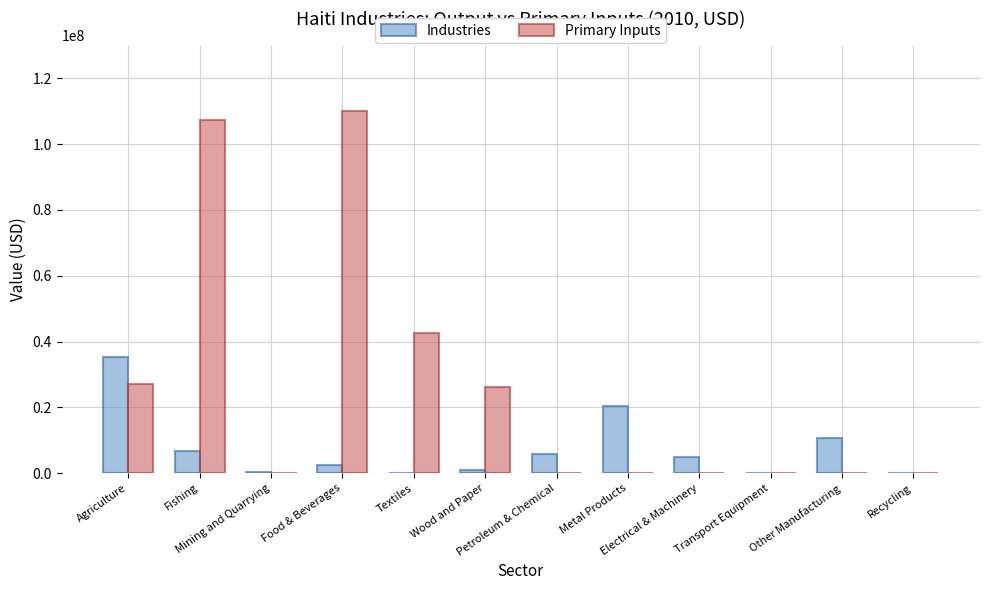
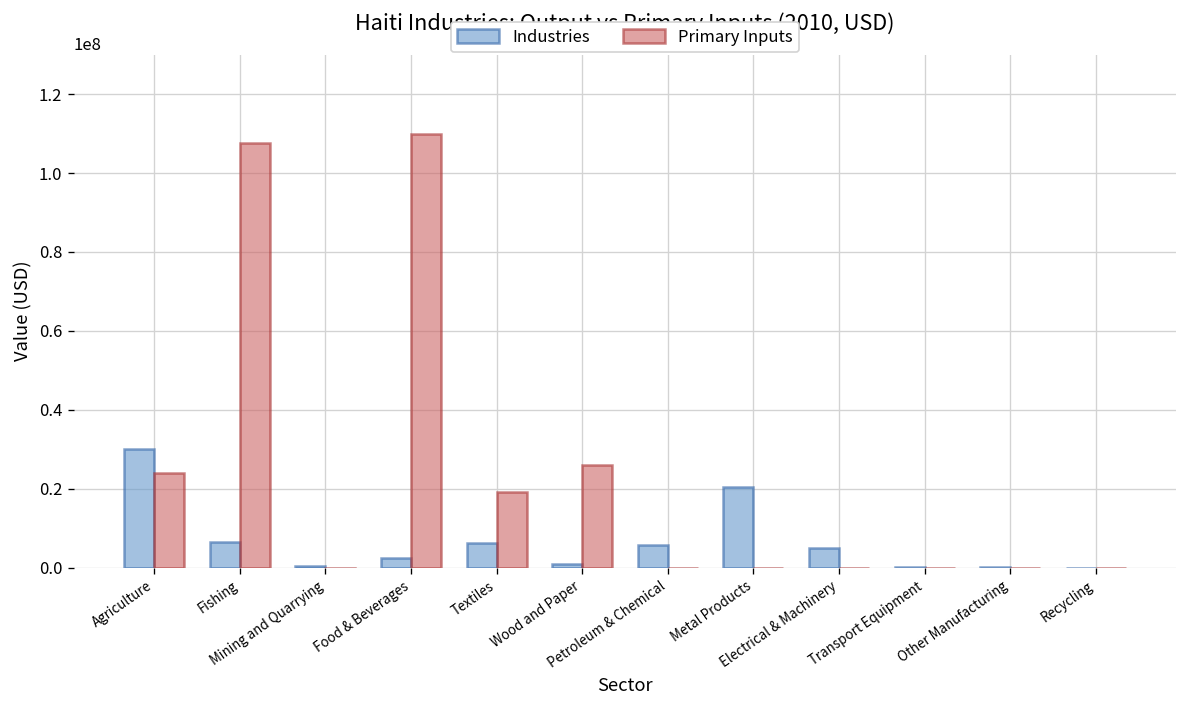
Industries, Agriculture: 35000000 -> 30000000
Primary Inputs, Agriculture: 27000000 -> 24000000
Industries, Textiles: 0 -> 6000000
Primary Inputs, Textiles: 43000000 -> 19000000
Industries, Other Manufacturing: 11000000 -> 0
